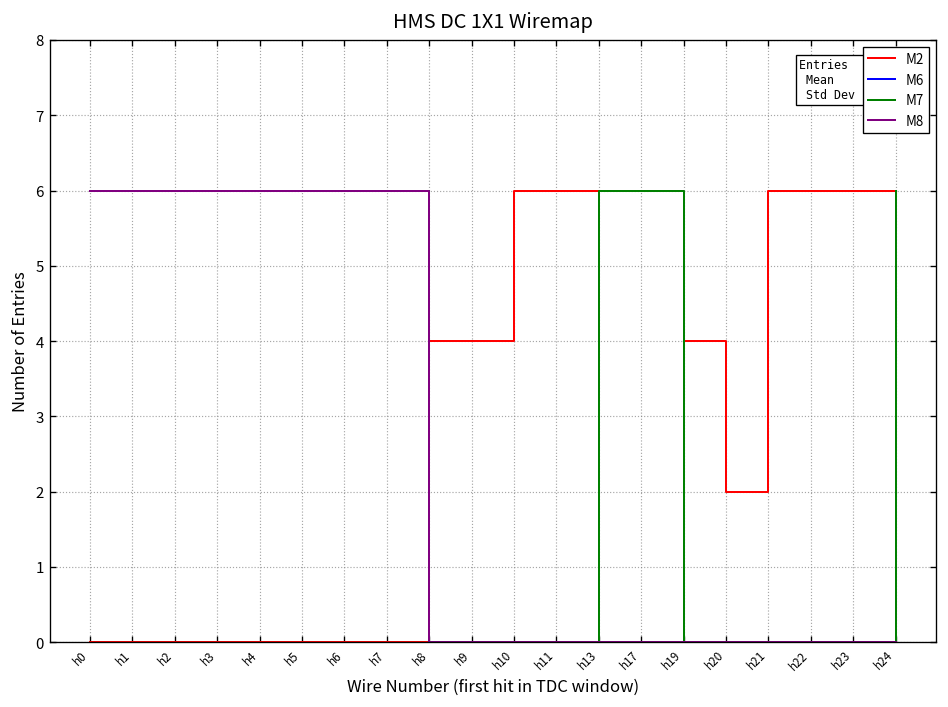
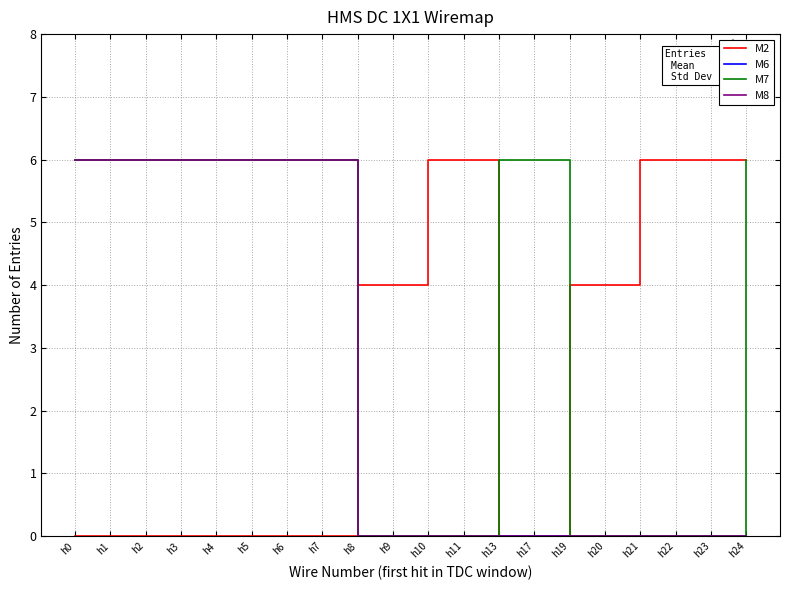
M2, h20: 2 -> 4
